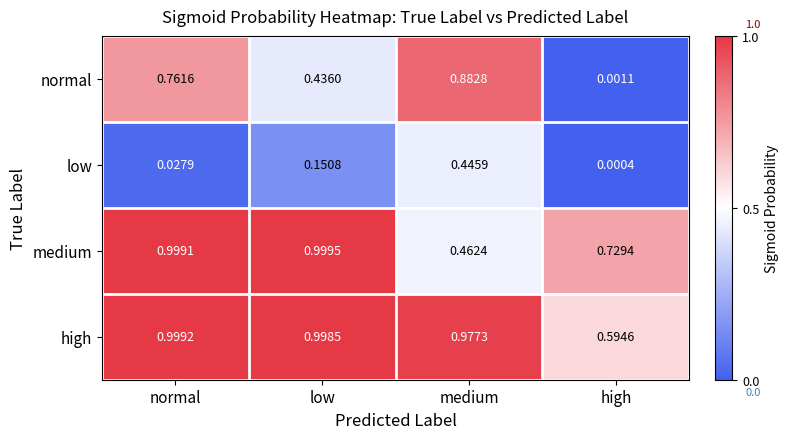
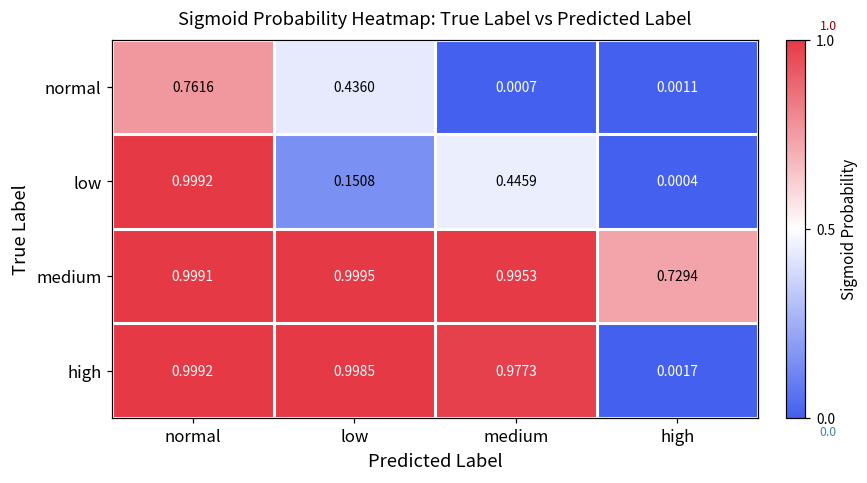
normal, medium: 0.8828 -> 0.0007
low, normal: 0.0279 -> 0.9992
medium, medium: 0.4624 -> 0.9953
high, high: 0.5946 -> 0.0017
